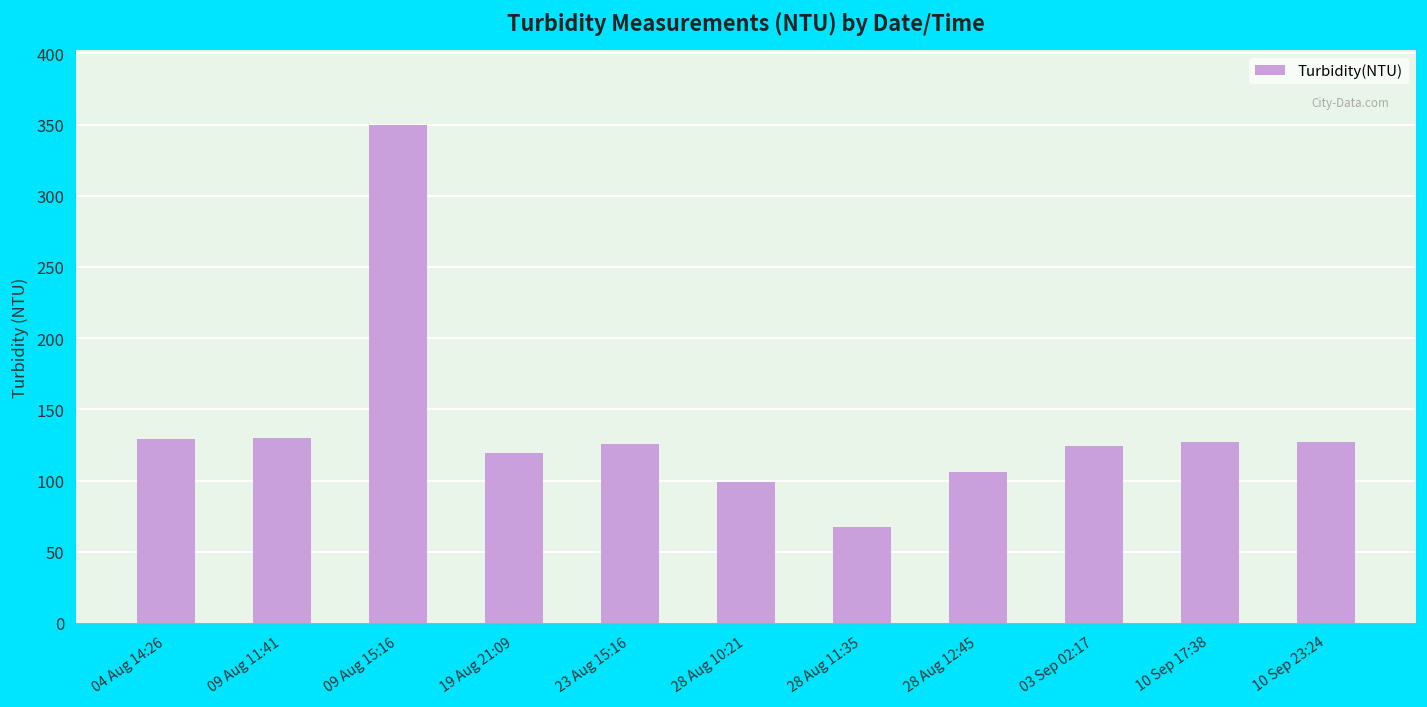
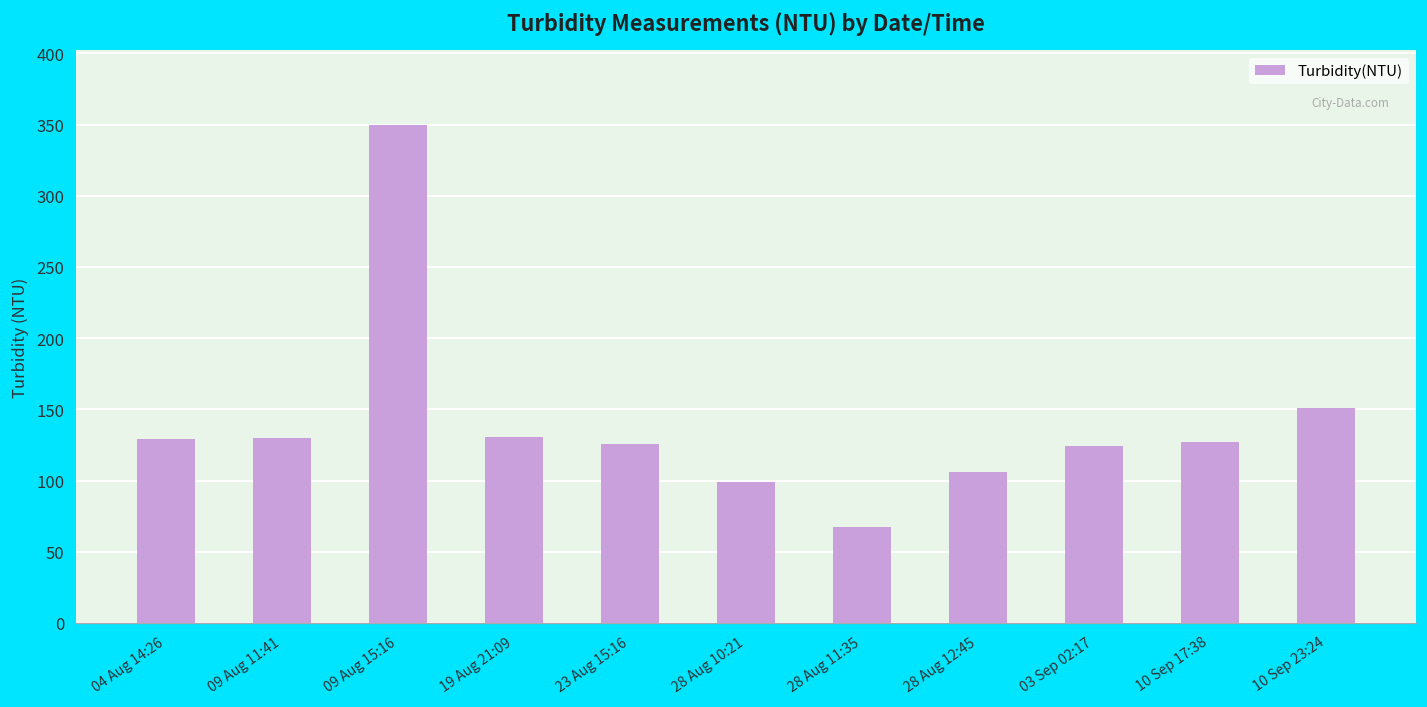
19 Aug 21:09: 119 -> 130
10 Sep 23:24: 127 -> 151
